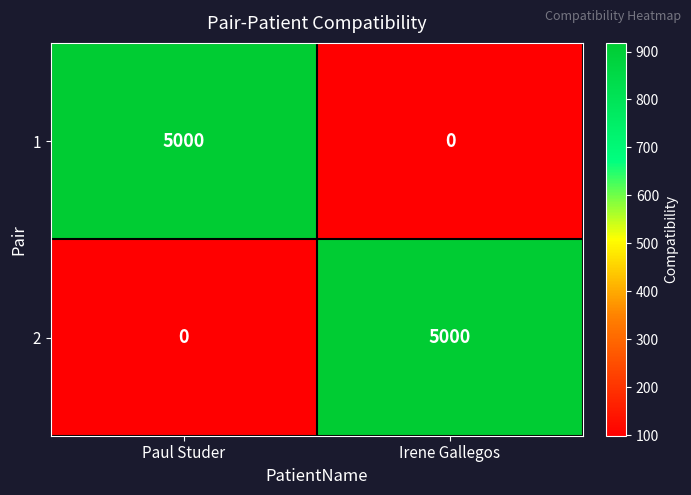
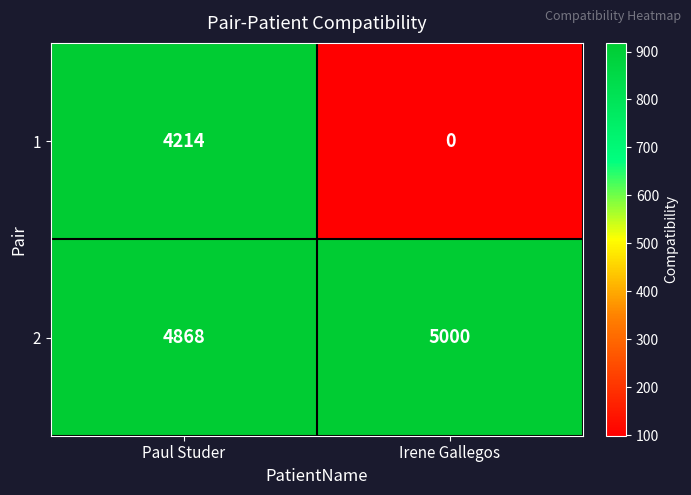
1, Paul Studer: 5000 -> 4214
2, Paul Studer: 0 -> 4868
